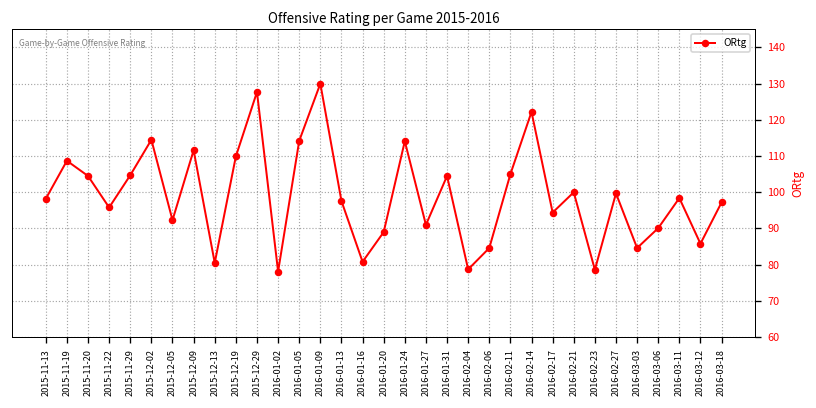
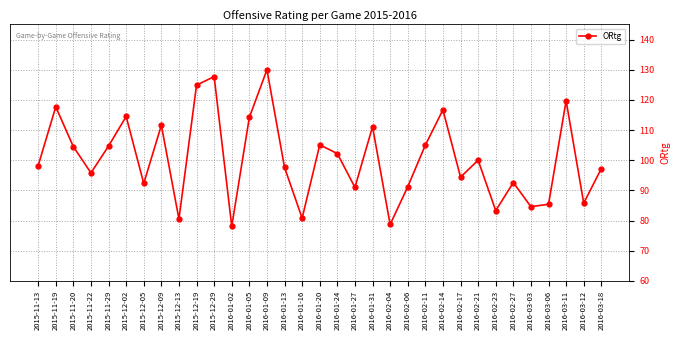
2015-11-19: 109 -> 118
2015-12-19: 110 -> 125
2016-01-20: 89 -> 105
2016-01-24: 114 -> 102
2016-01-31: 105 -> 111
2016-02-06: 85 -> 91
2016-02-14: 122 -> 117
2016-02-23: 79 -> 83
2016-02-27: 100 -> 93
2016-03-06: 90 -> 85
2016-03-11: 98 -> 120
